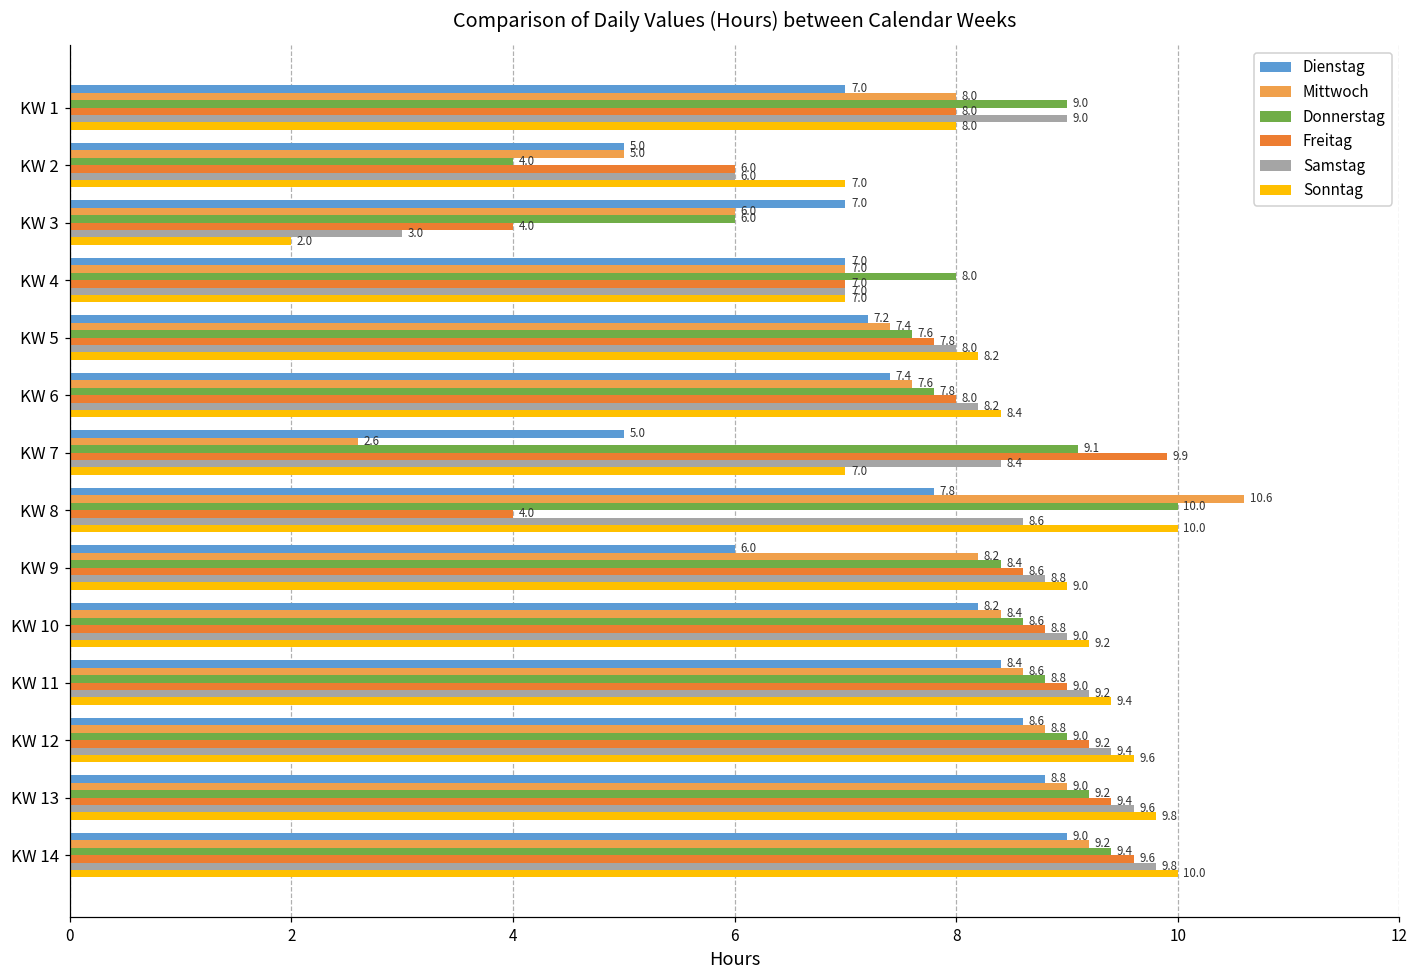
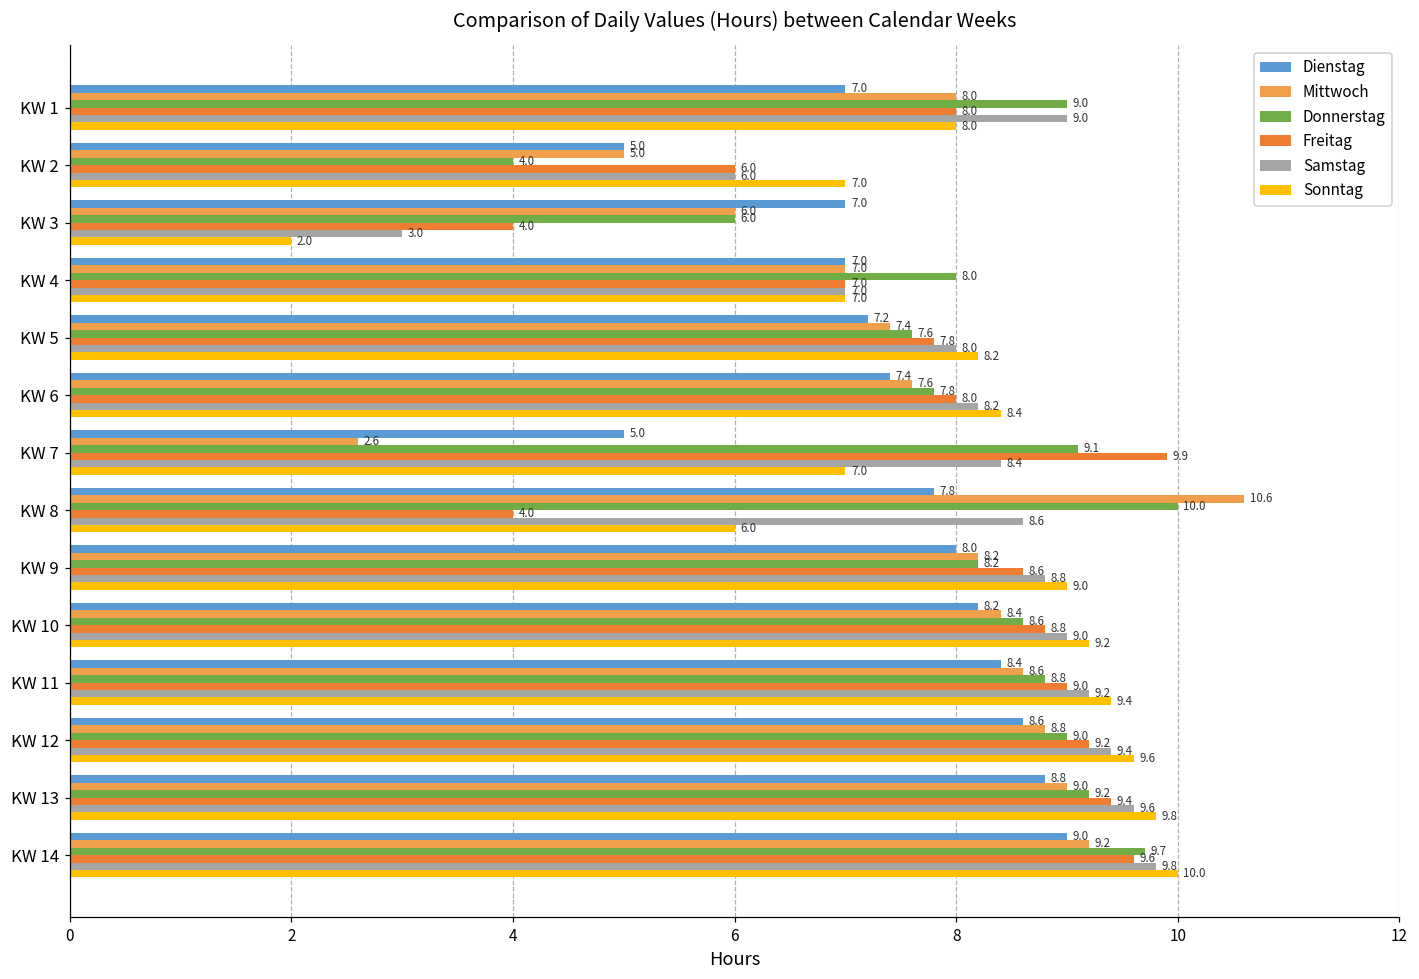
Sonntag, KW 8: 10.0 -> 6.0
Dienstag, KW 9: 6.0 -> 8.0
Donnerstag, KW 9: 8.4 -> 8.2
Donnerstag, KW 14: 9.4 -> 9.7
